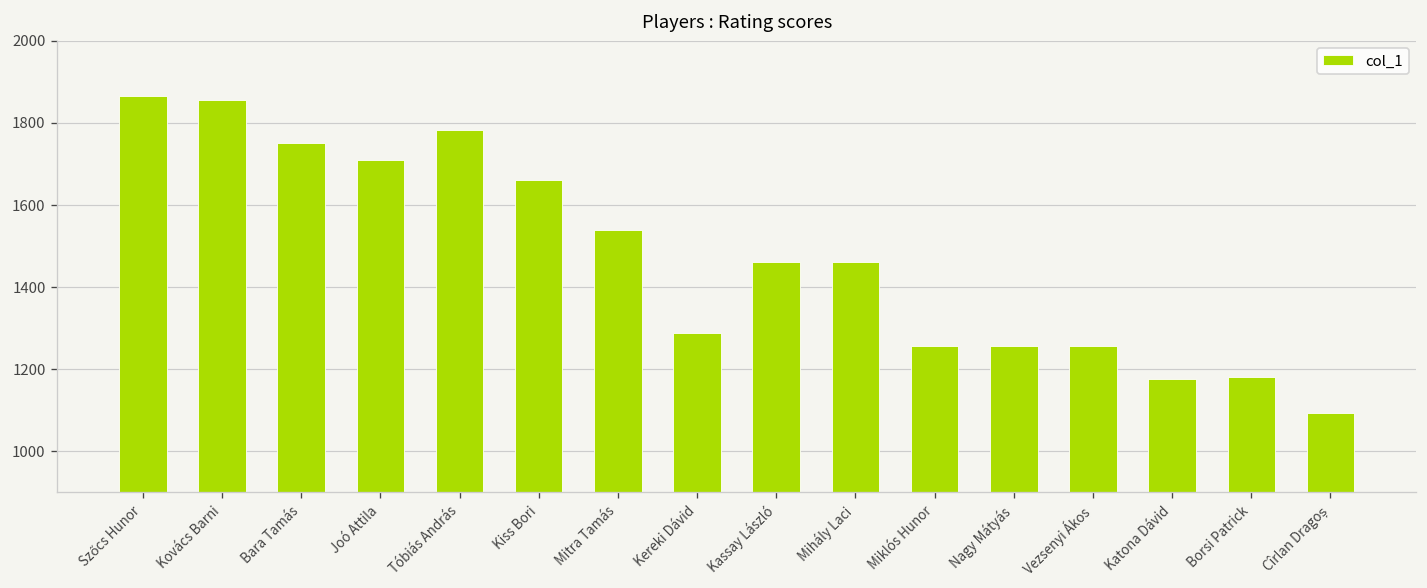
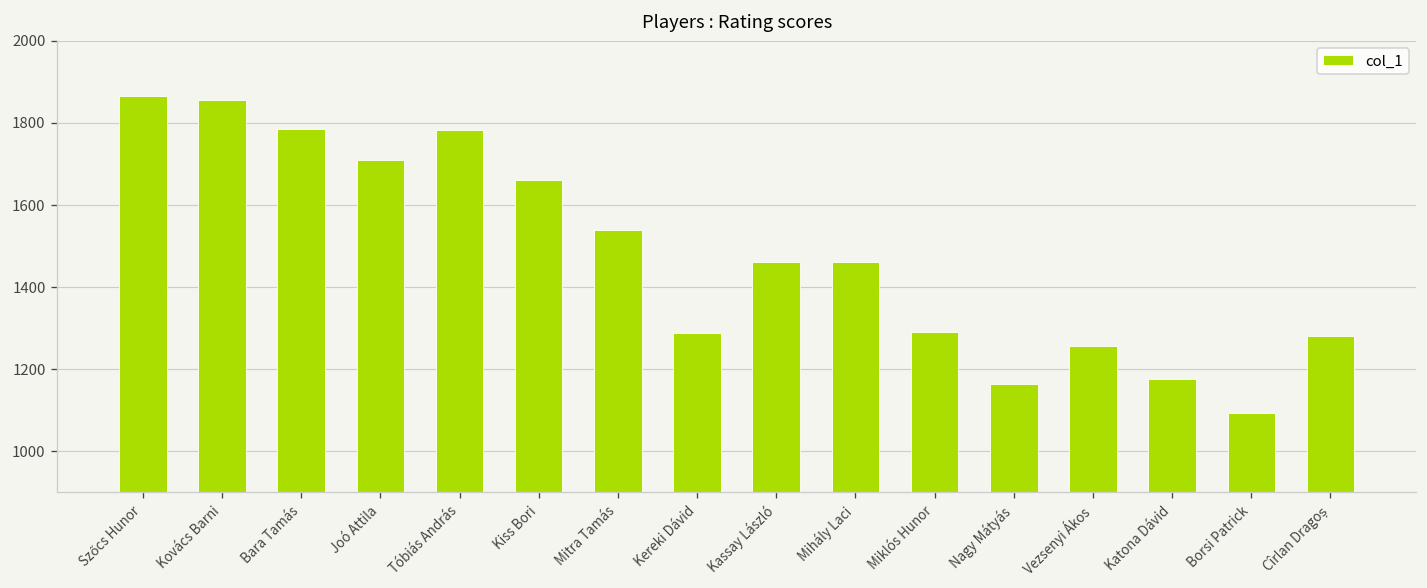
Bara Tamás: 1750 -> 1790
Miklós Hunor: 1260 -> 1290
Nagy Mátyás: 1260 -> 1160
Borsi Patrick: 1180 -> 1090
Cîrlan Dragoș: 1090 -> 1280
